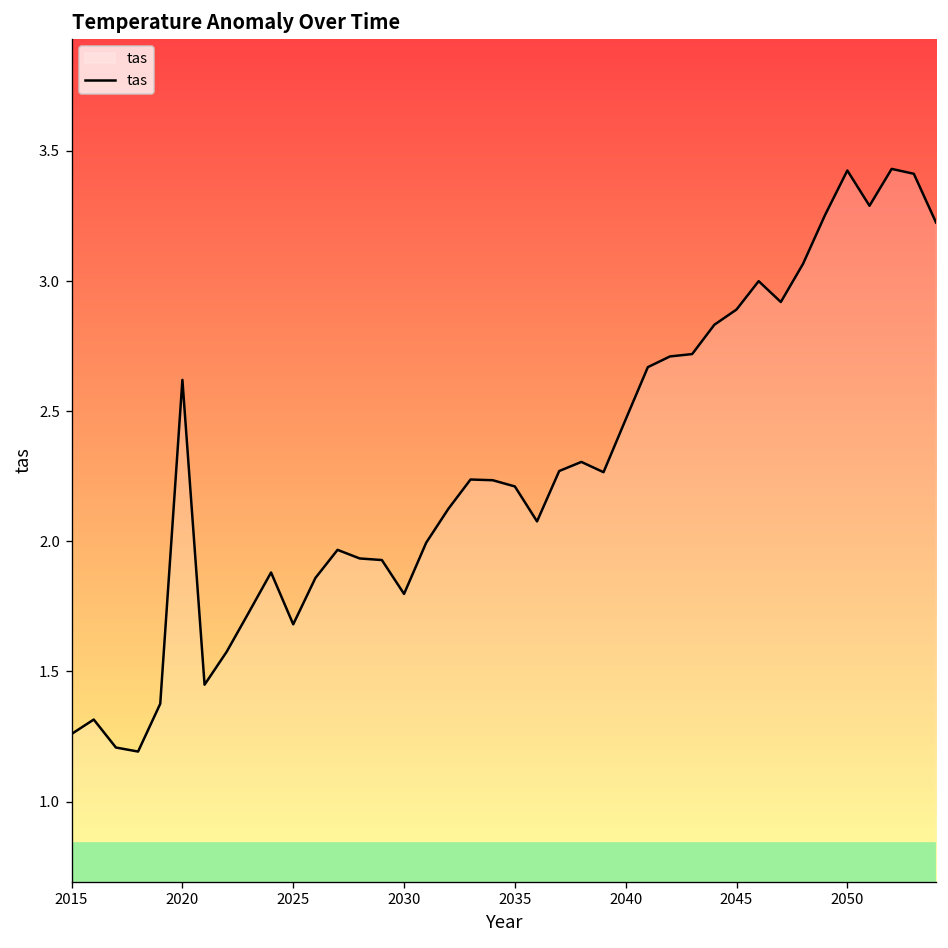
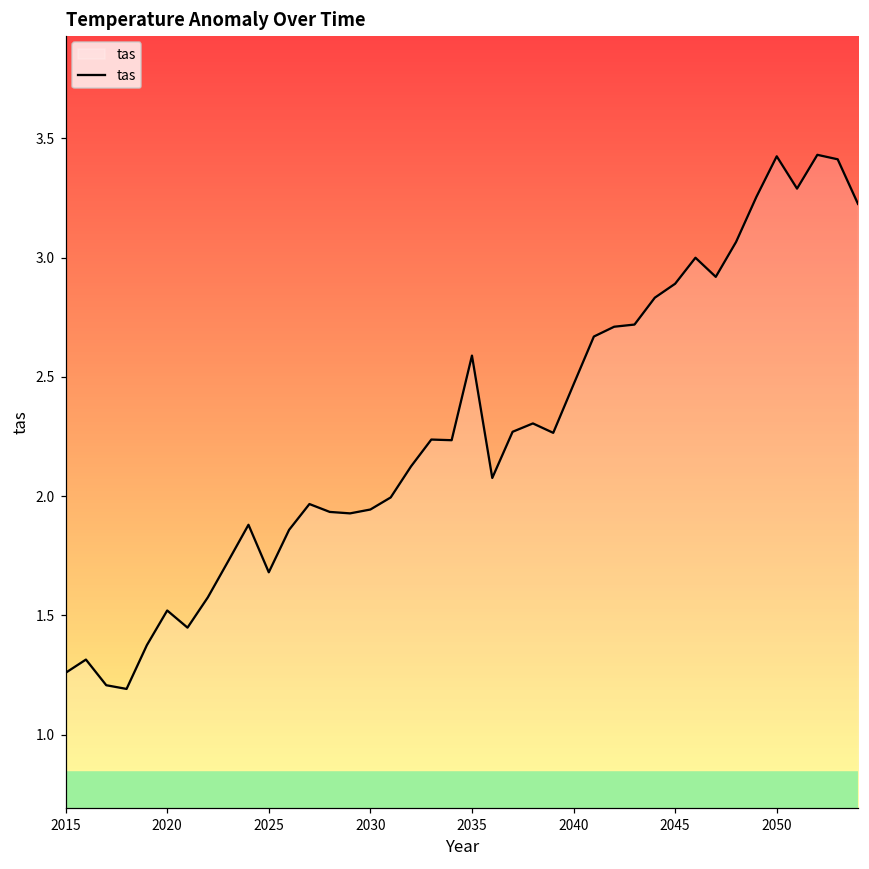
2020: 2.62 -> 1.52
2030: 1.80 -> 1.94
2035: 2.21 -> 2.59
